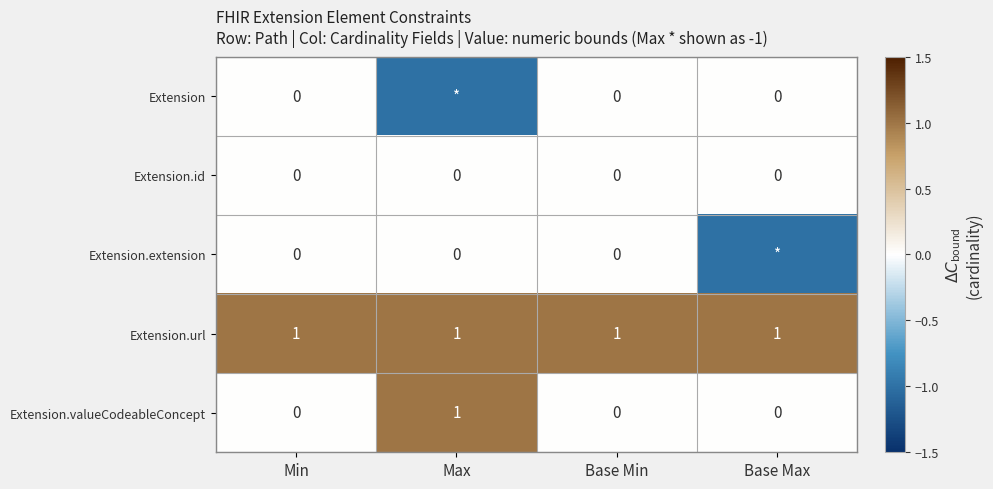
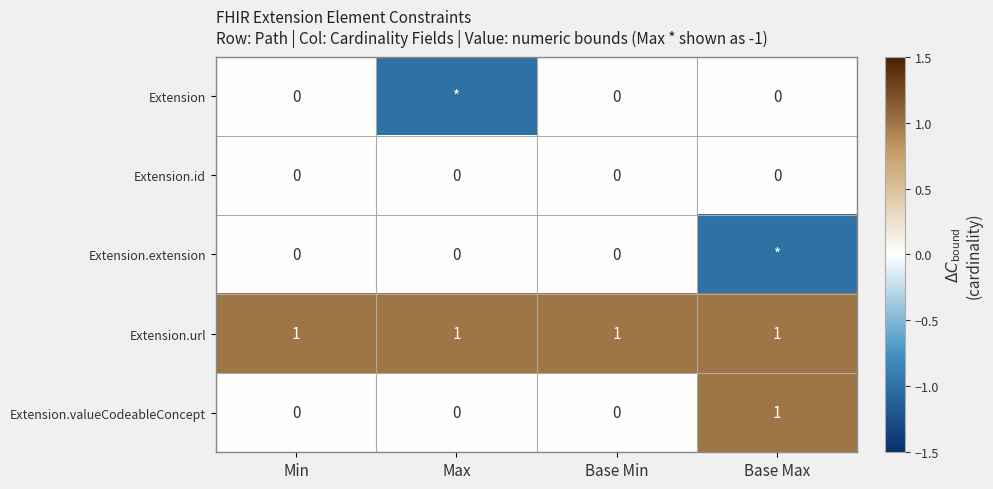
Extension.valueCodeableConcept, Max: 1 -> 0
Extension.valueCodeableConcept, Base Max: 0 -> 1
